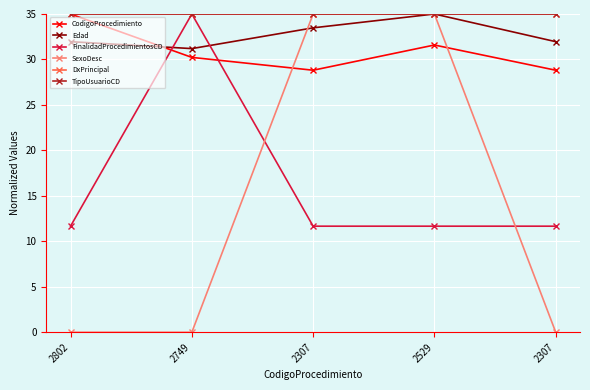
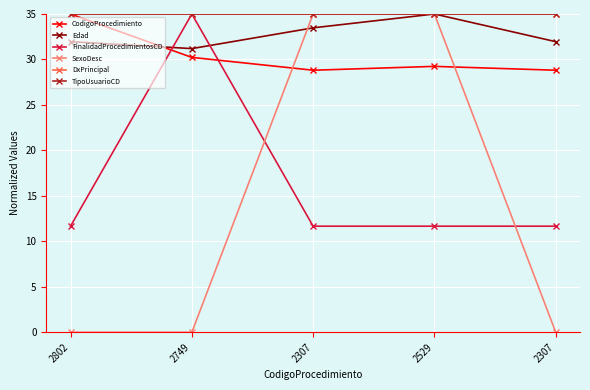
CodigoProcedimiento, 2529: 32 -> 29
